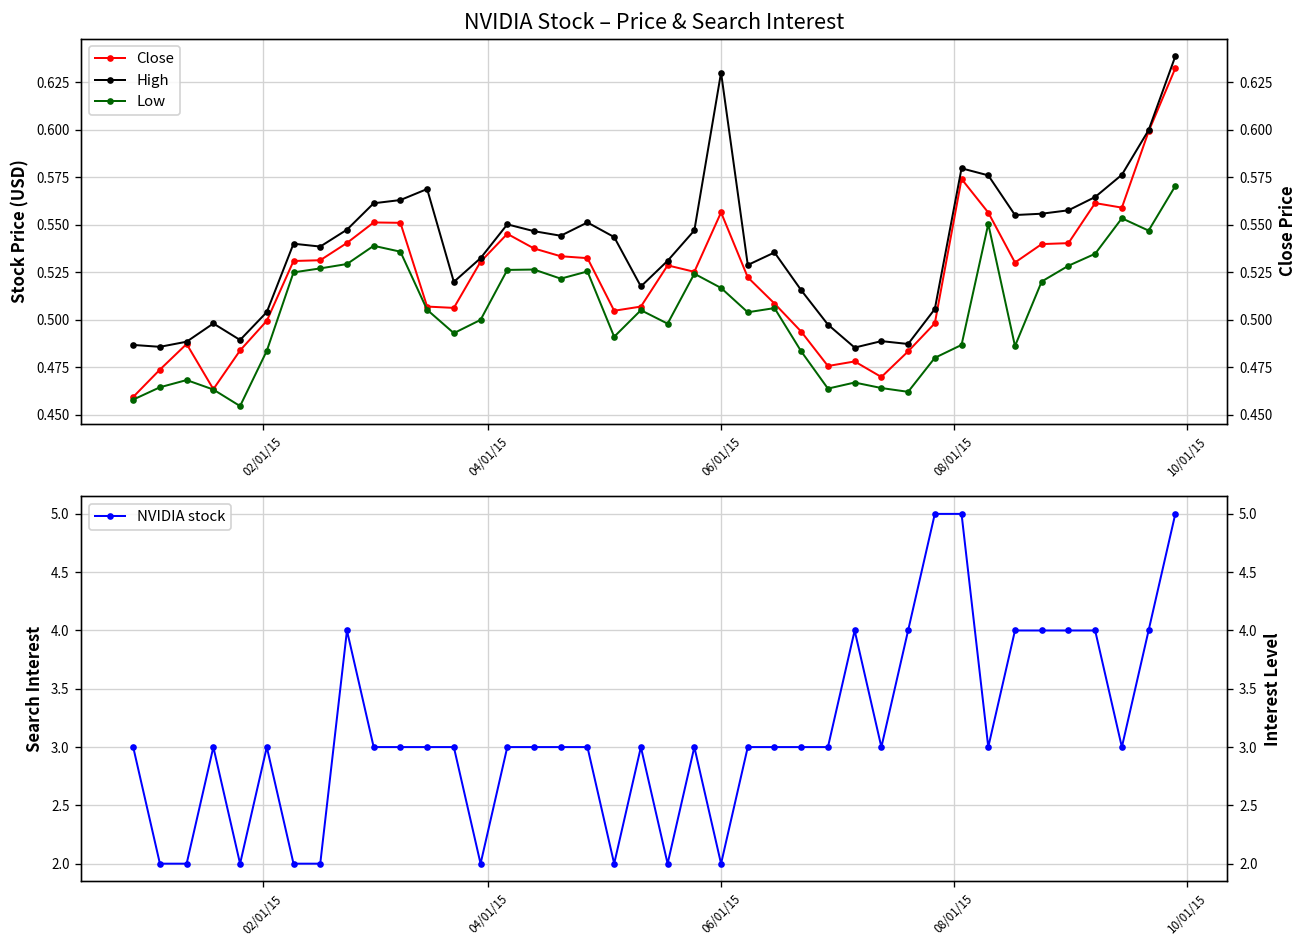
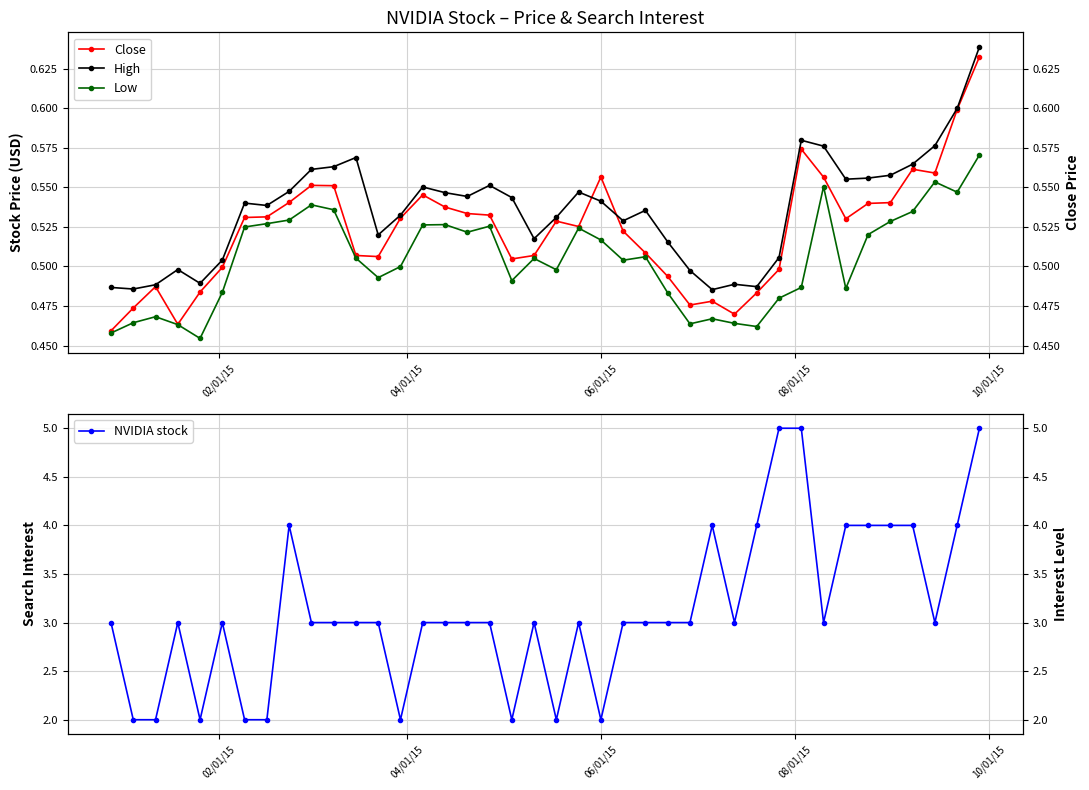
NVIDIA Stock – Price & Search Interest, High, 06/01/15: 0.630 -> 0.541
